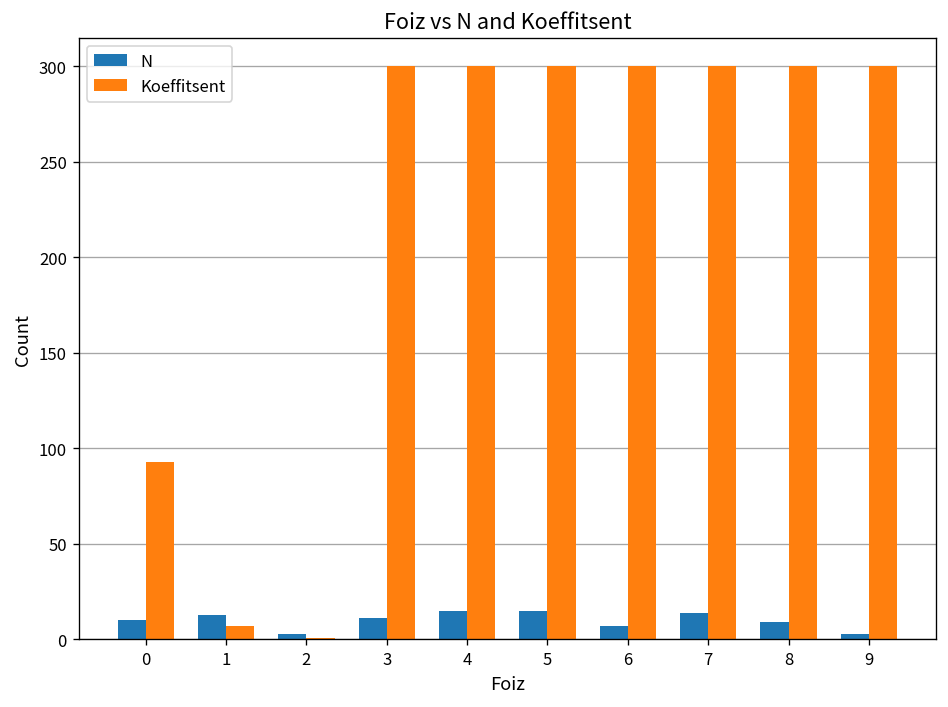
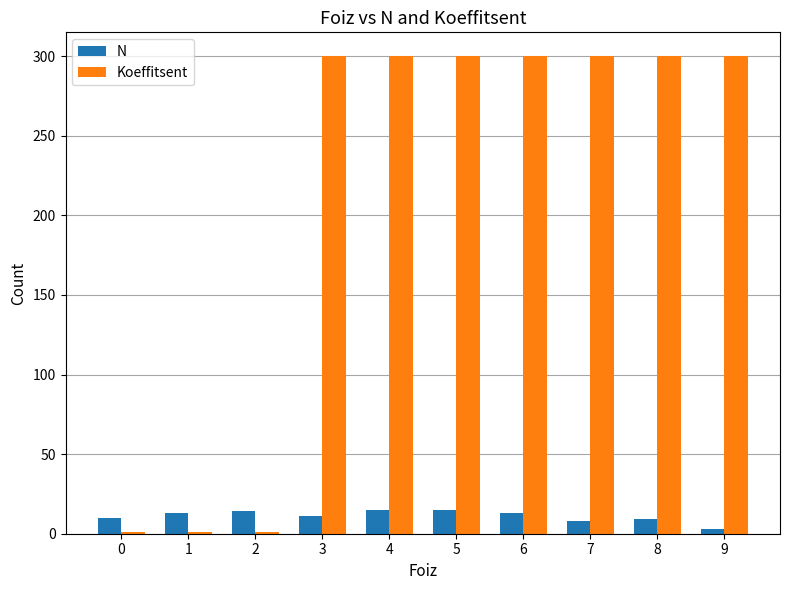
Koeffitsent, 0: 93 -> 1
Koeffitsent, 1: 7 -> 1
N, 2: 3 -> 14
N, 6: 7 -> 13
N, 7: 14 -> 8
